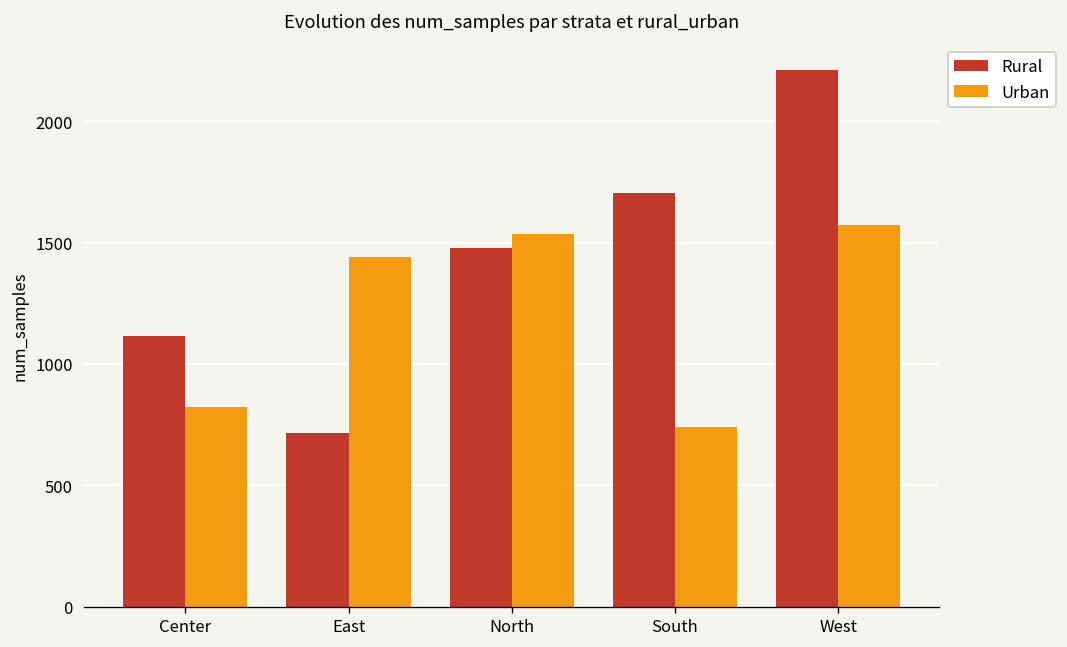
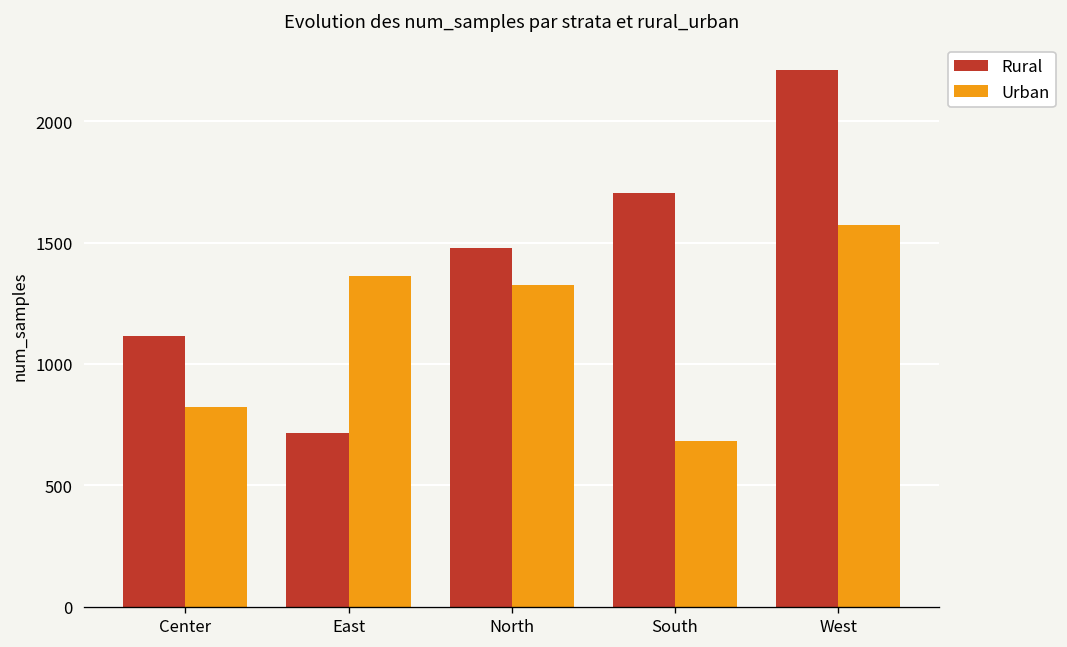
Urban, East: 1440 -> 1360
Urban, North: 1540 -> 1330
Urban, South: 740 -> 680
